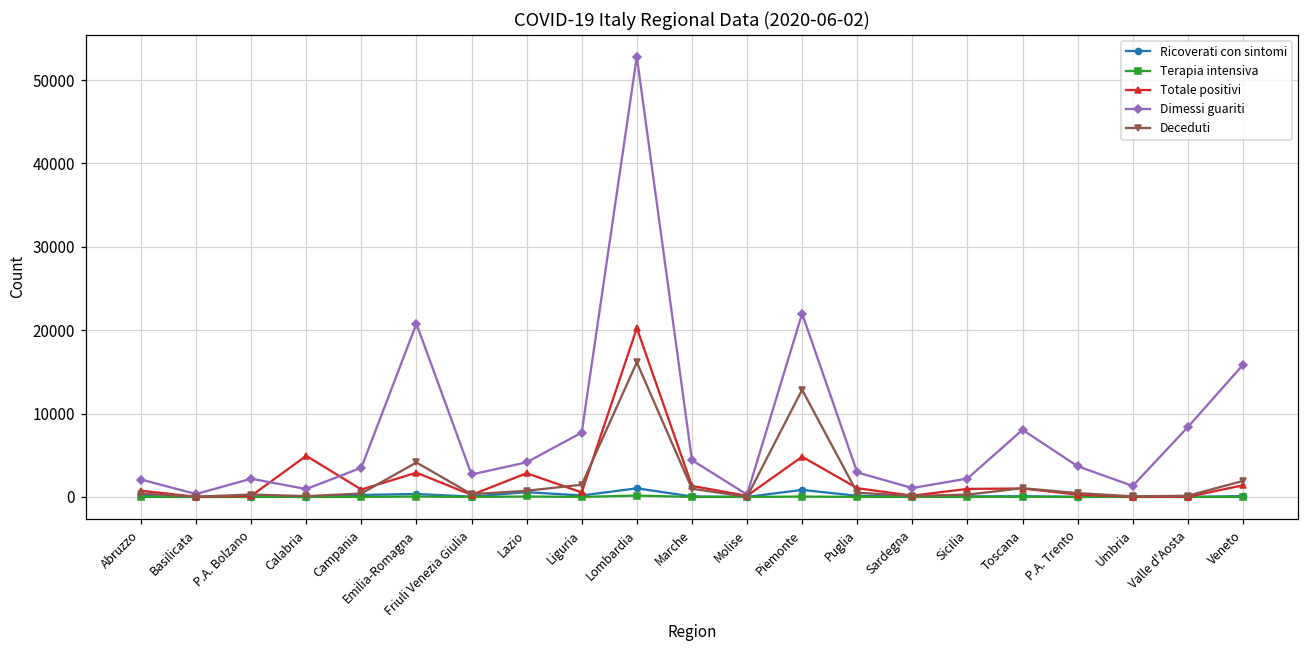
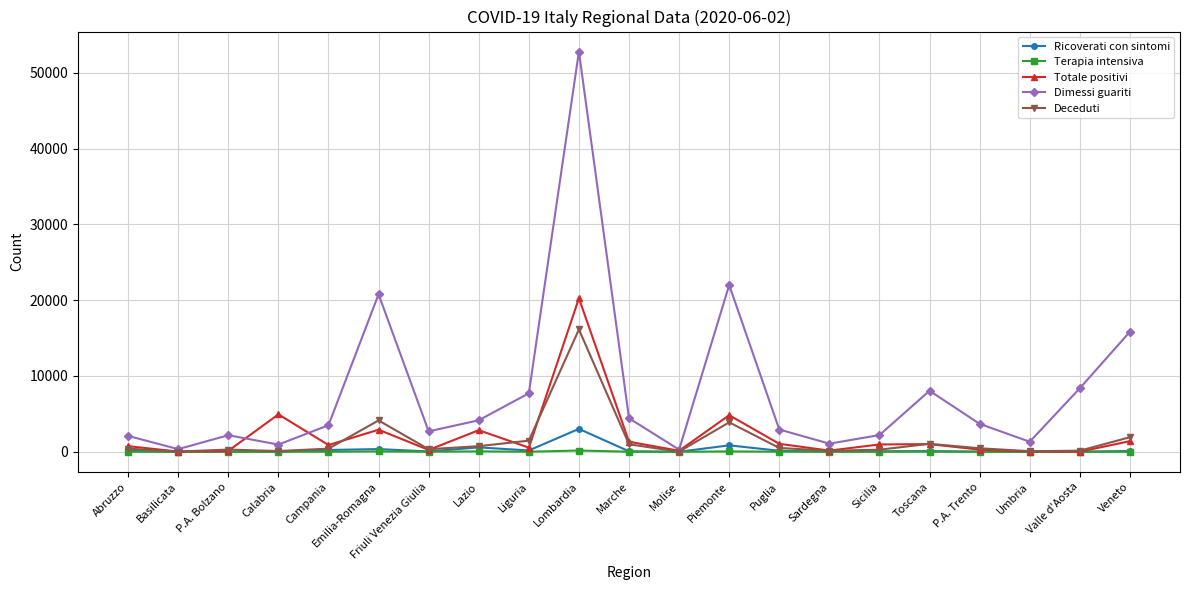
Ricoverati con sintomi, Lombardia: 1000 -> 3000
Deceduti, Piemonte: 13000 -> 4000
